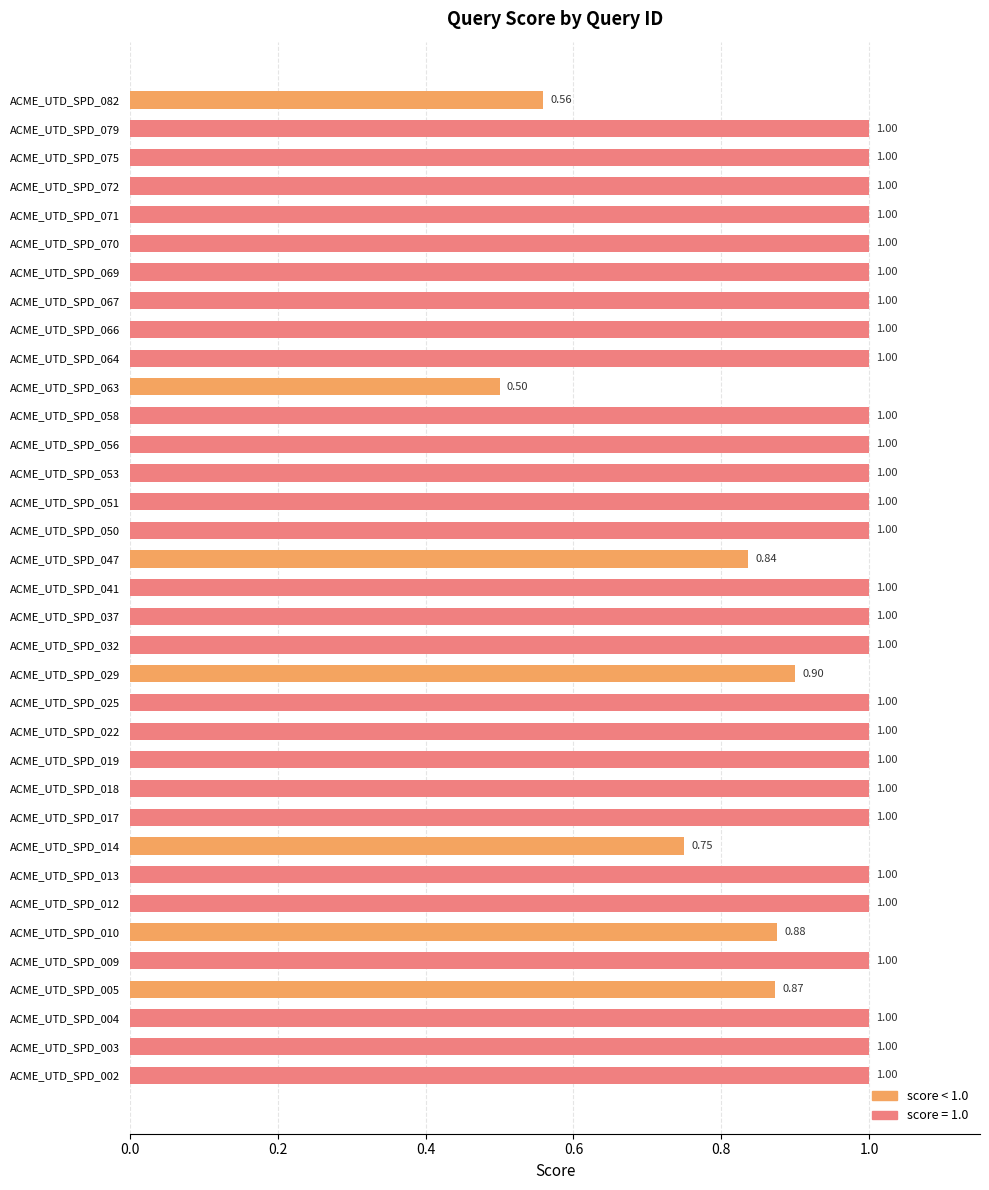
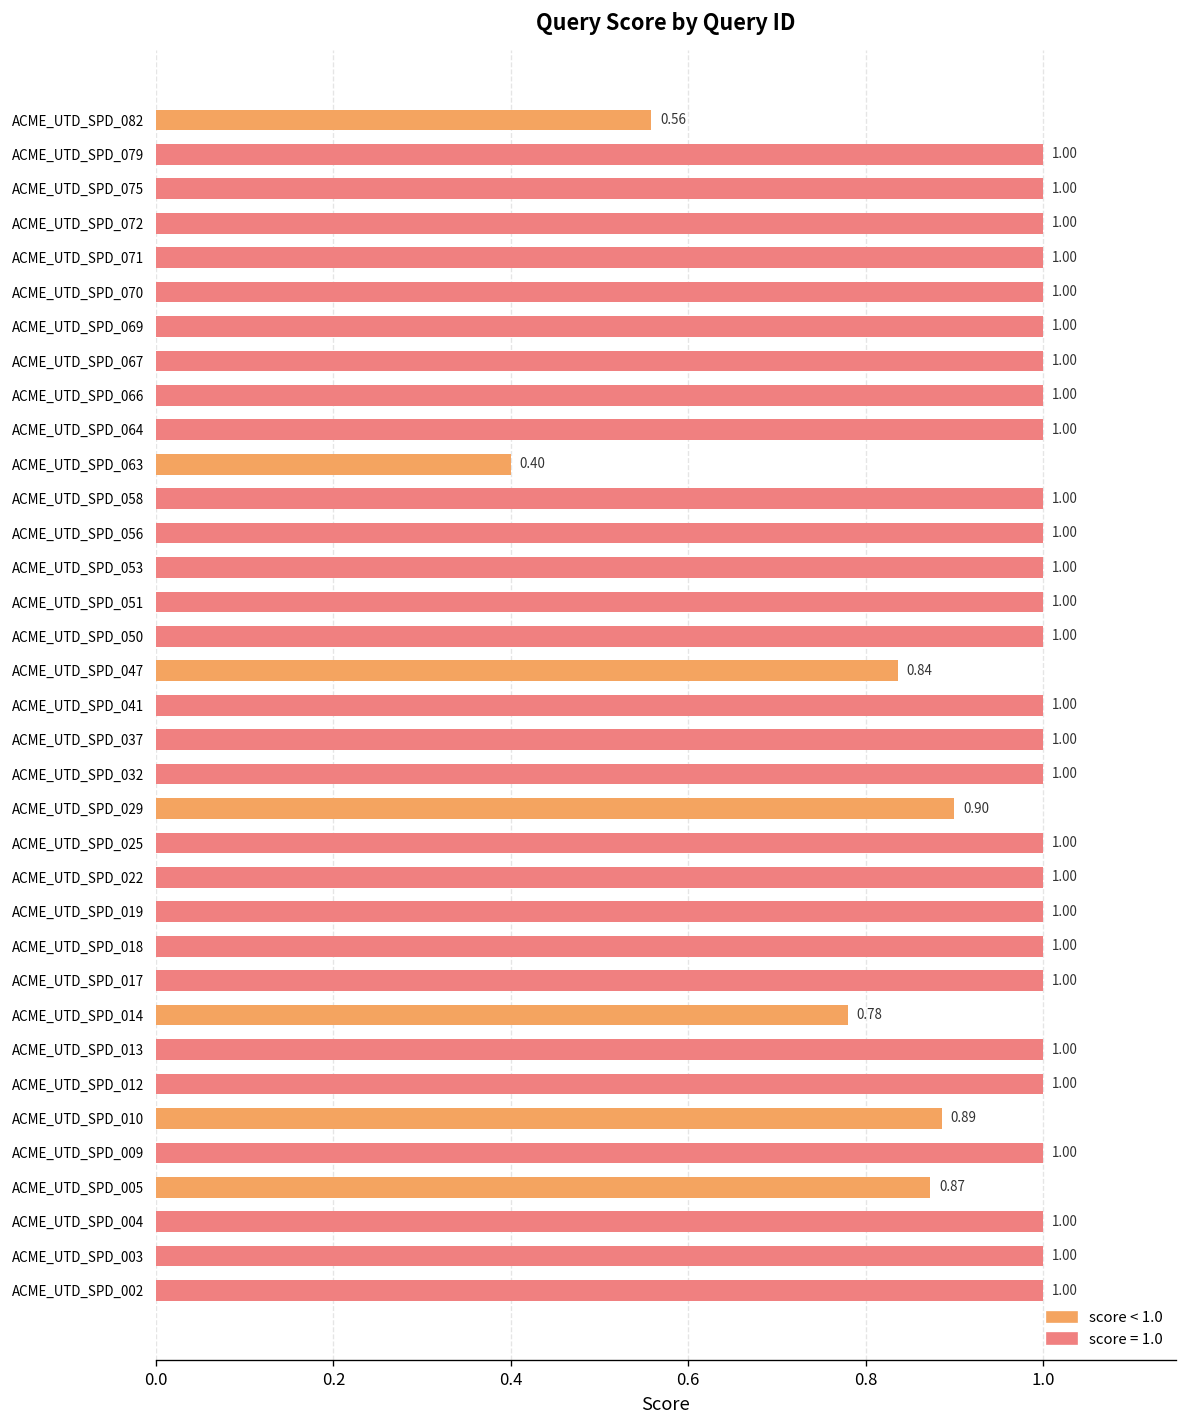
ACME_UTD_SPD_063: 0.50 -> 0.40
ACME_UTD_SPD_014: 0.75 -> 0.78
ACME_UTD_SPD_010: 0.88 -> 0.89
